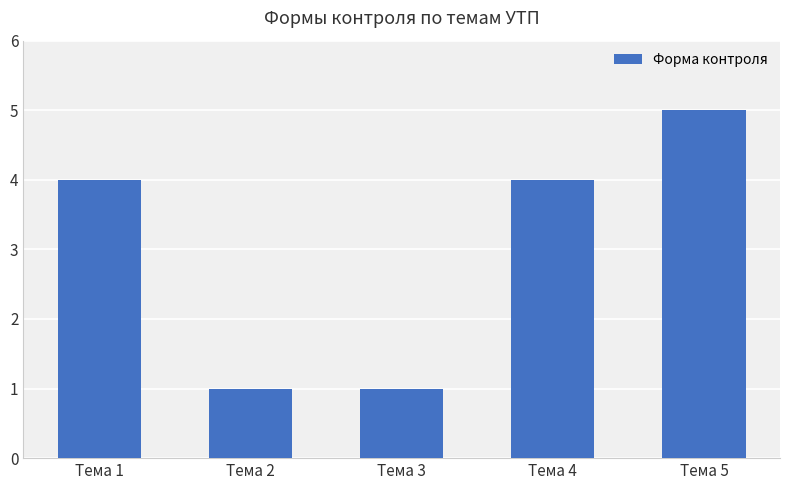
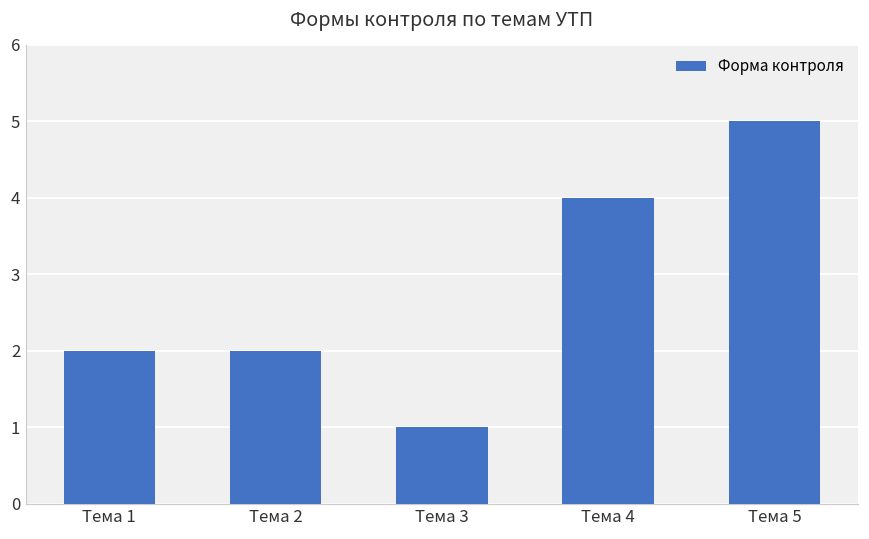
Тема 1: 4 -> 2
Тема 2: 1 -> 2
